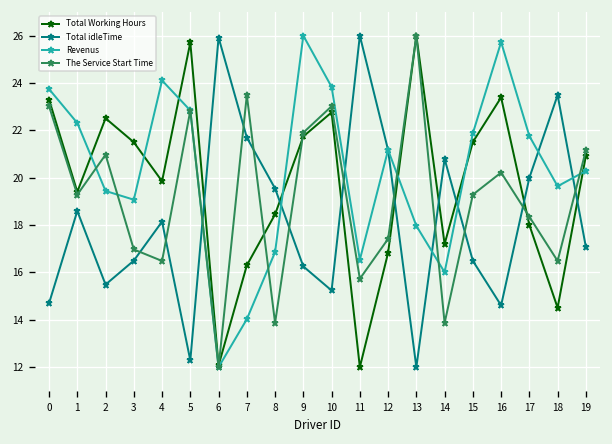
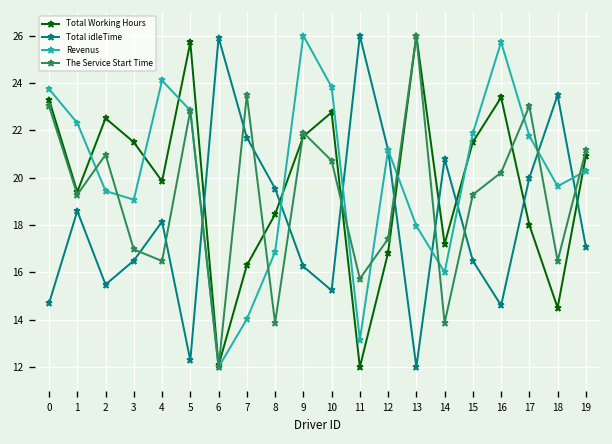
The Service Start Time, 10: 23.0 -> 20.7
Revenus, 11: 16.5 -> 13.2
The Service Start Time, 17: 18.4 -> 23.0
